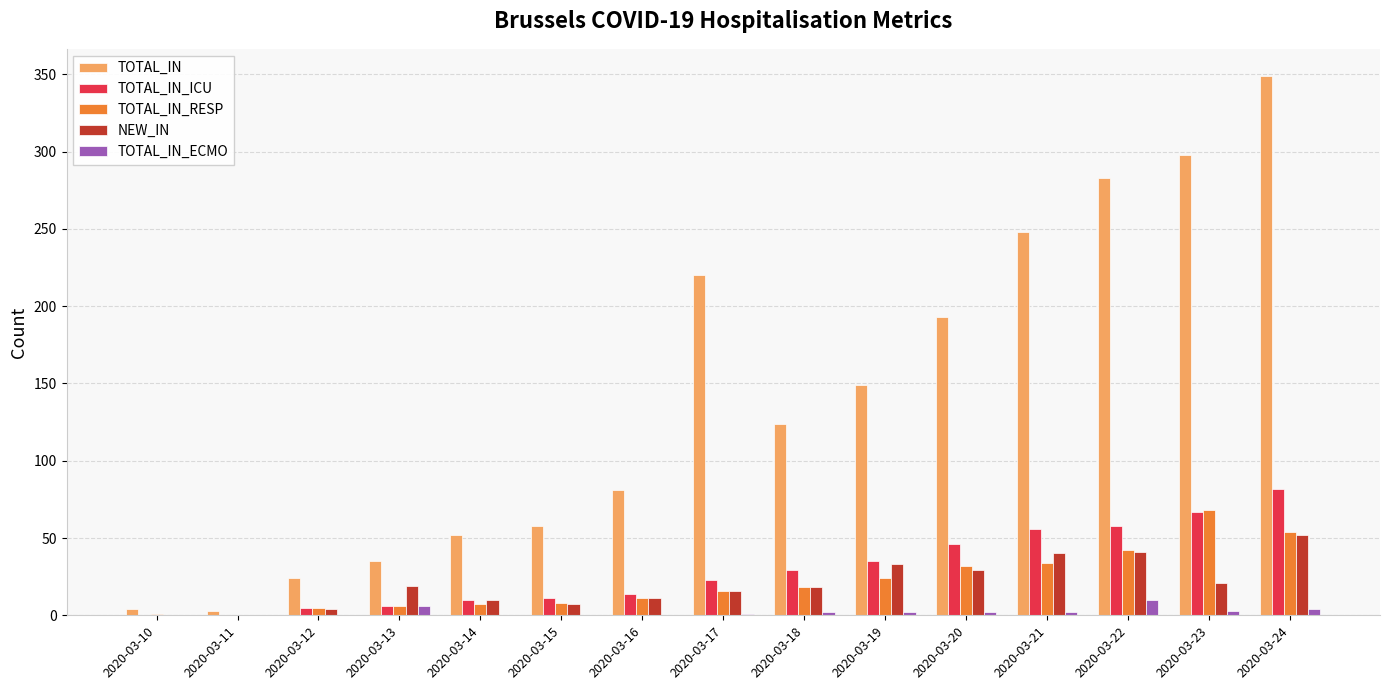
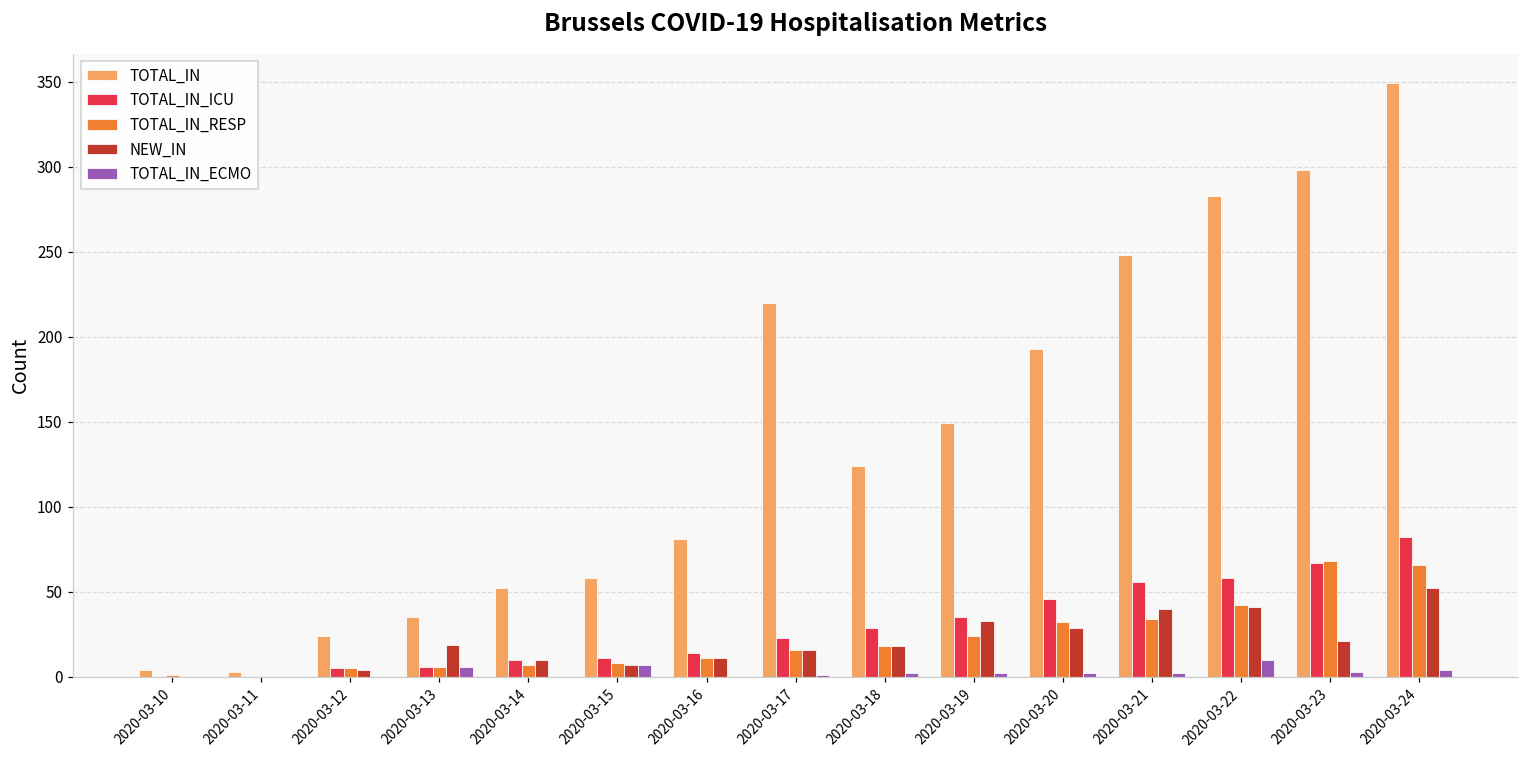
TOTAL_IN_ECMO, 2020-03-15: 0 -> 7
TOTAL_IN_RESP, 2020-03-24: 54 -> 66
